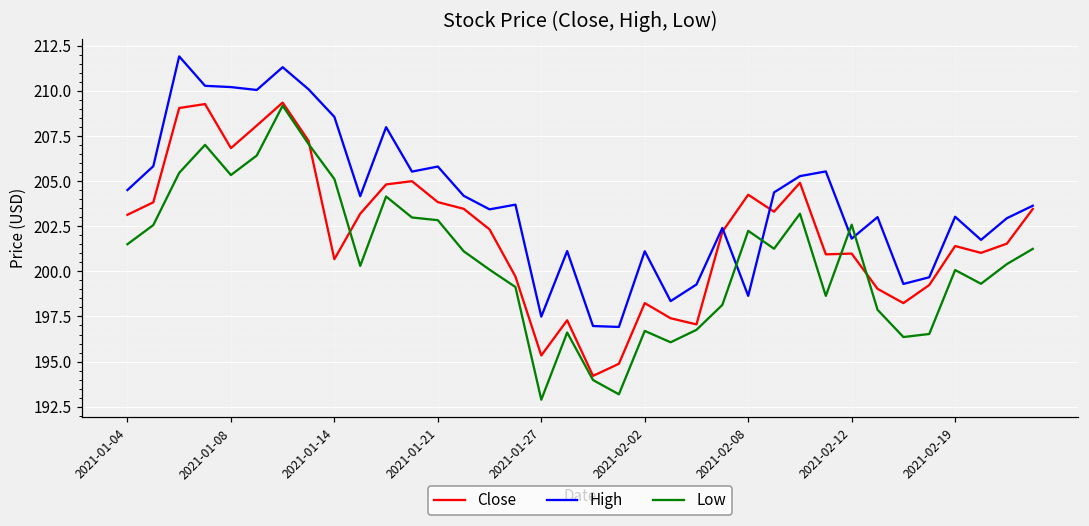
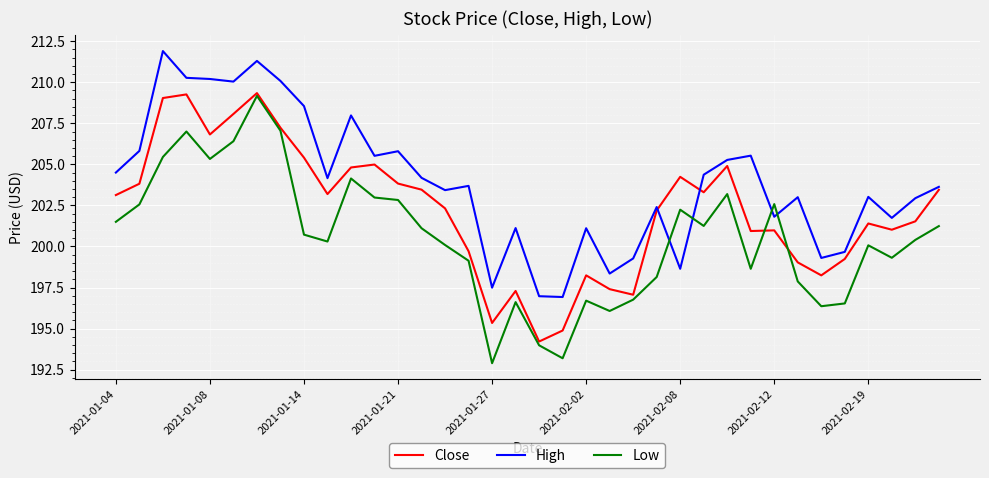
Close, 2021-01-14: 200.7 -> 205.4
Low, 2021-01-14: 205.1 -> 200.7
